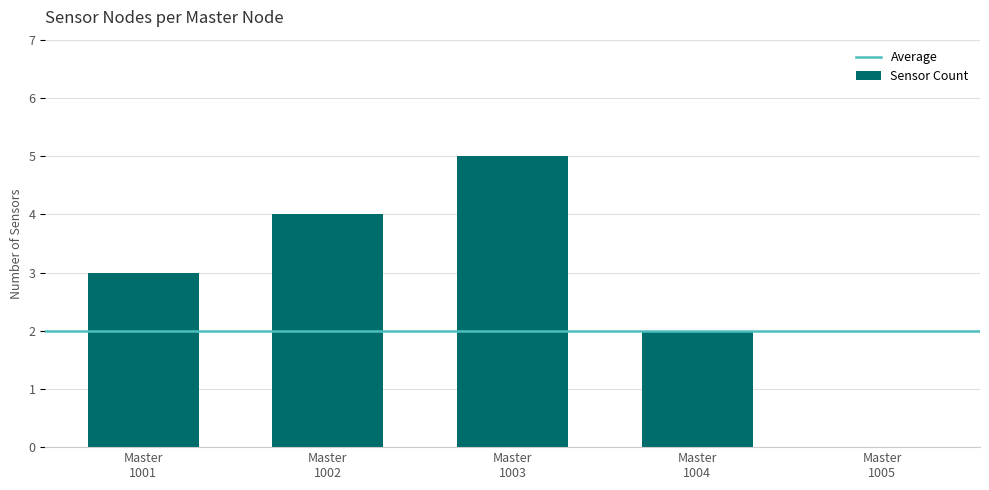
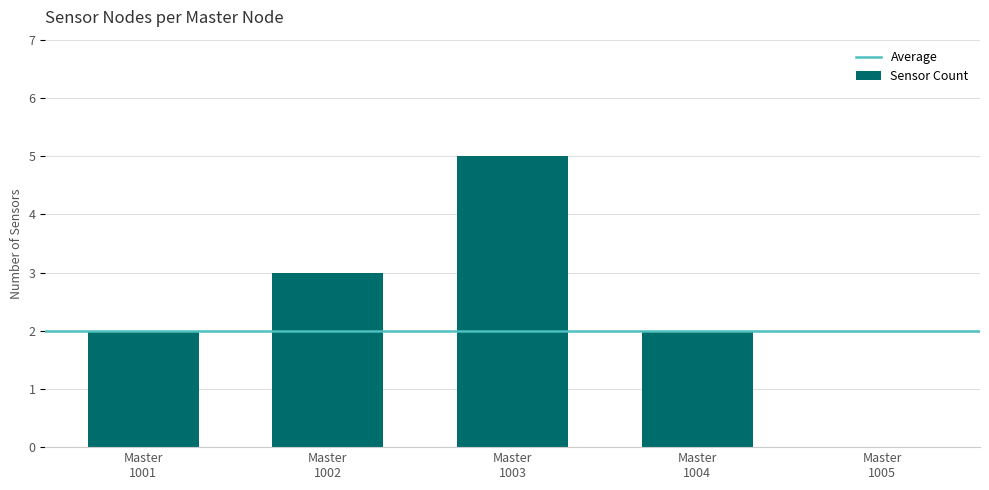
Master 1001: 3 -> 2
Master 1002: 4 -> 3
